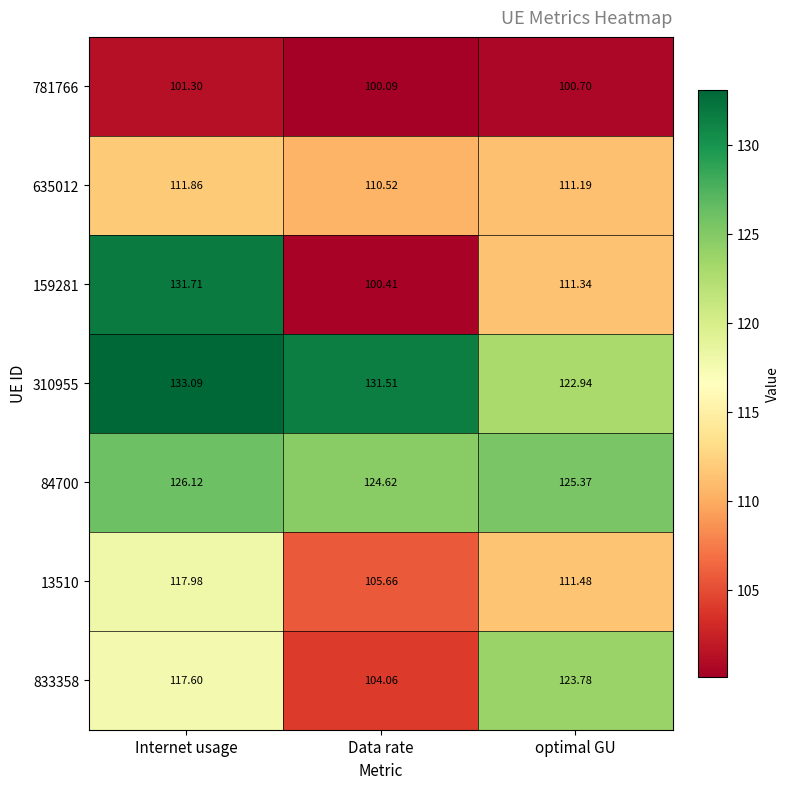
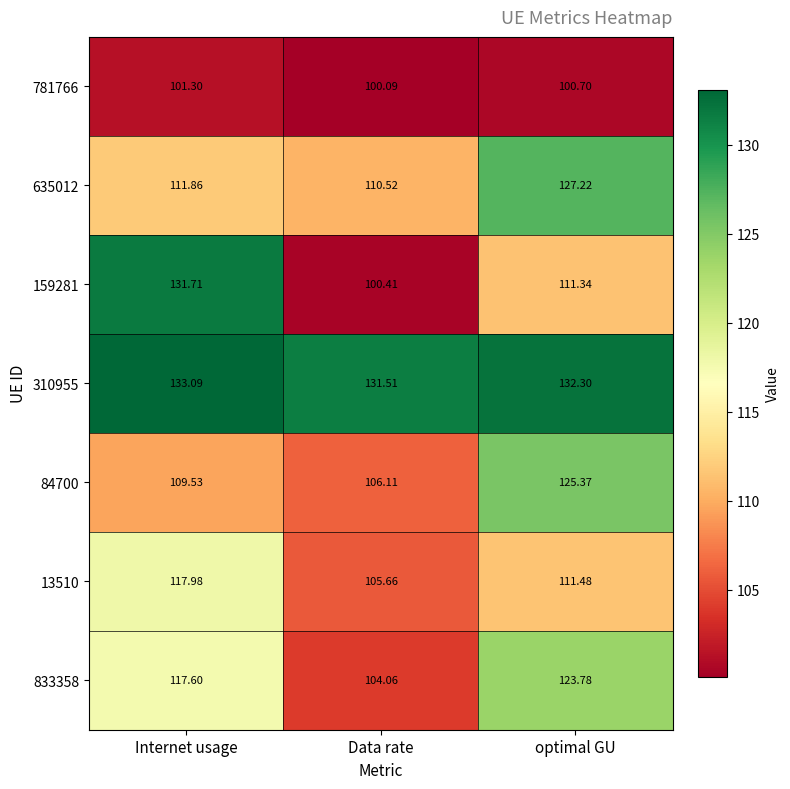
635012, optimal GU: 111.19 -> 127.22
310955, optimal GU: 122.94 -> 132.30
84700, Internet usage: 126.12 -> 109.53
84700, Data rate: 124.62 -> 106.11
